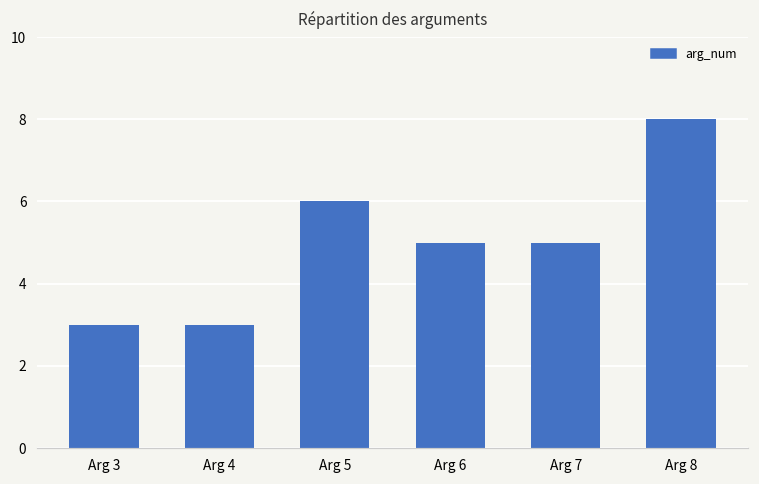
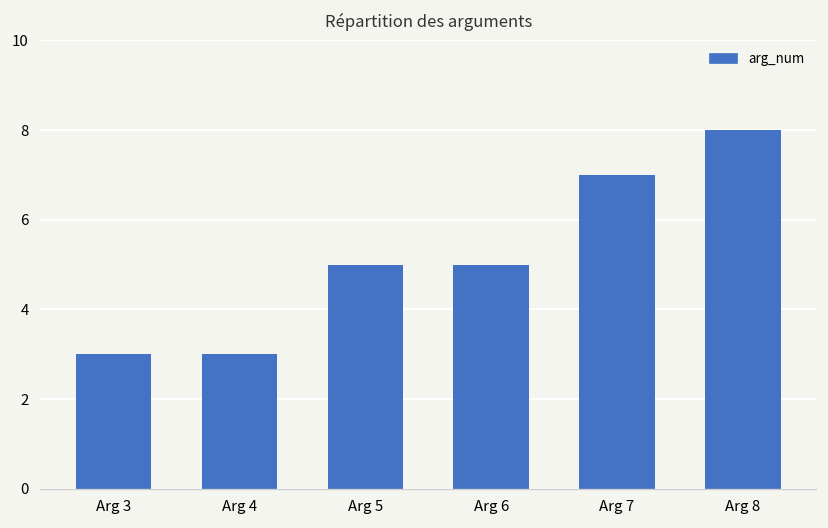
Arg 5: 6 -> 5
Arg 7: 5 -> 7
